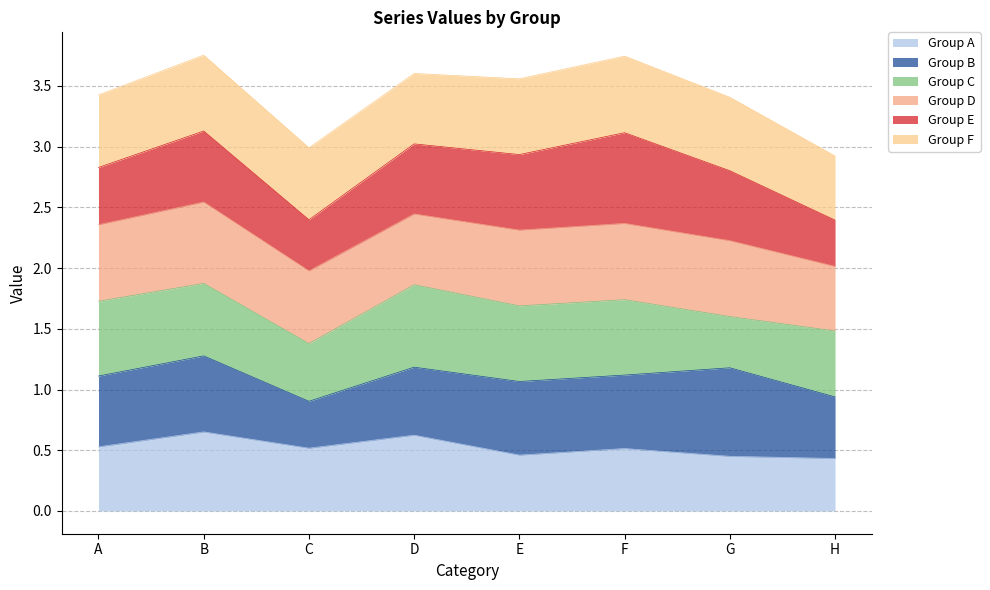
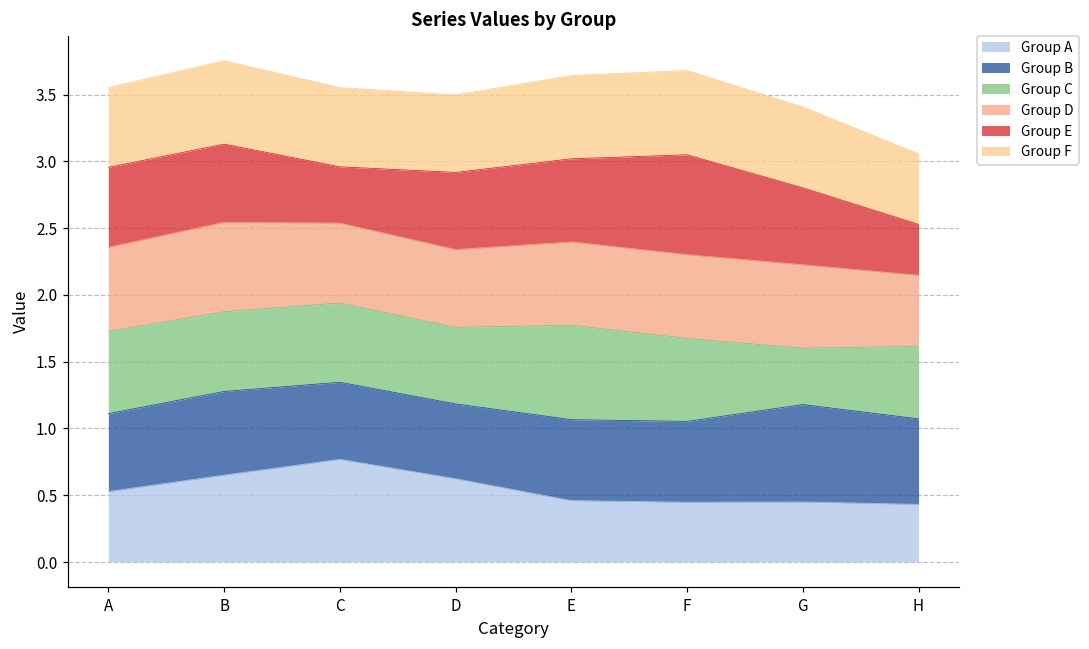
Group E, A: 0.47 -> 0.60
Group A, C: 0.52 -> 0.77
Group B, C: 0.39 -> 0.58
Group C, C: 0.48 -> 0.59
Group C, D: 0.68 -> 0.57
Group C, E: 0.62 -> 0.71
Group A, F: 0.51 -> 0.45
Group B, H: 0.51 -> 0.64
